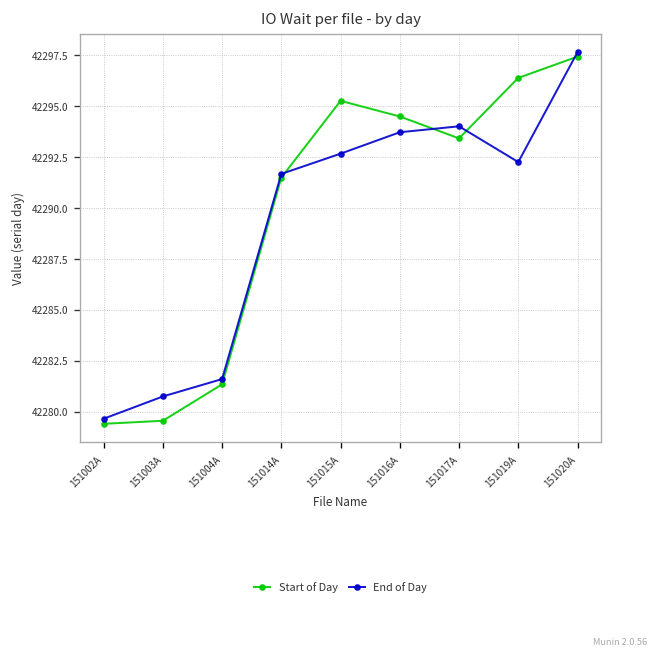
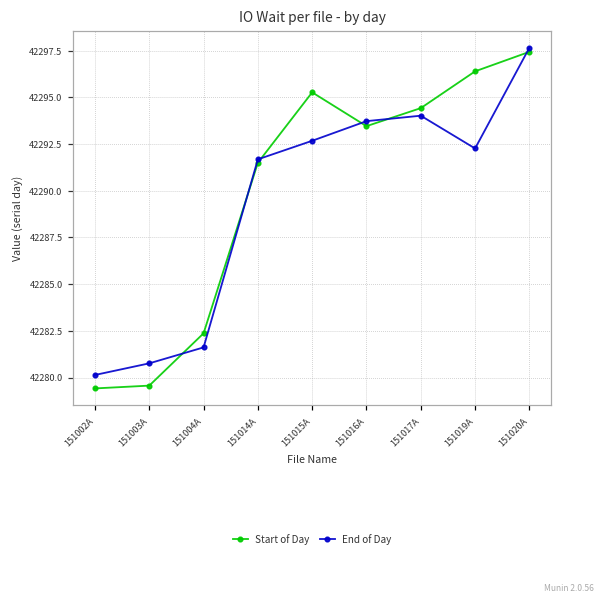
End of Day, 151002A: 42279.7 -> 42280.1
Start of Day, 151004A: 42281.4 -> 42282.4
Start of Day, 151016A: 42294.5 -> 42293.5
Start of Day, 151017A: 42293.4 -> 42294.4
